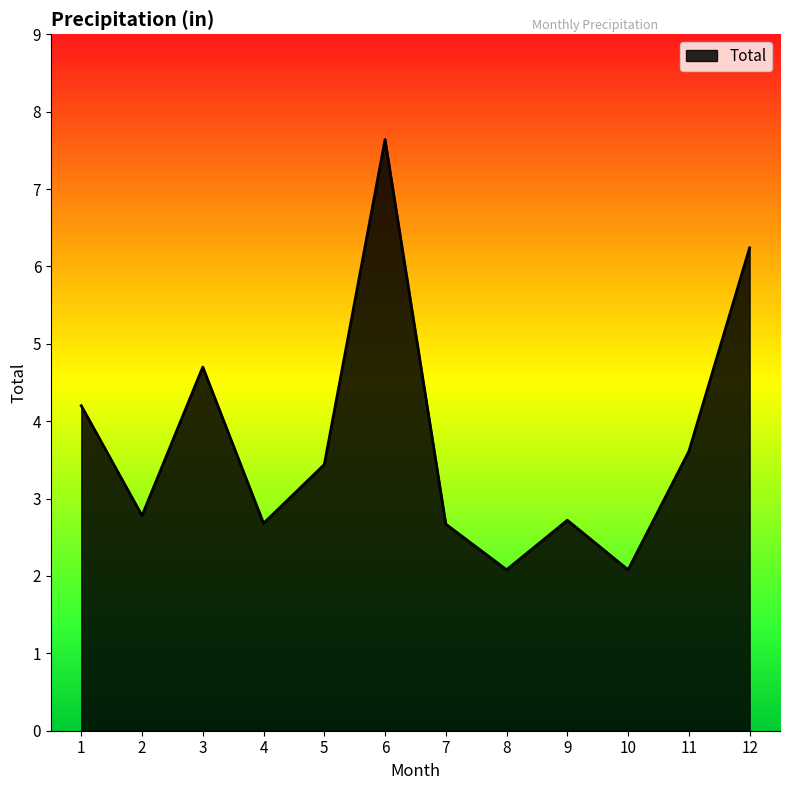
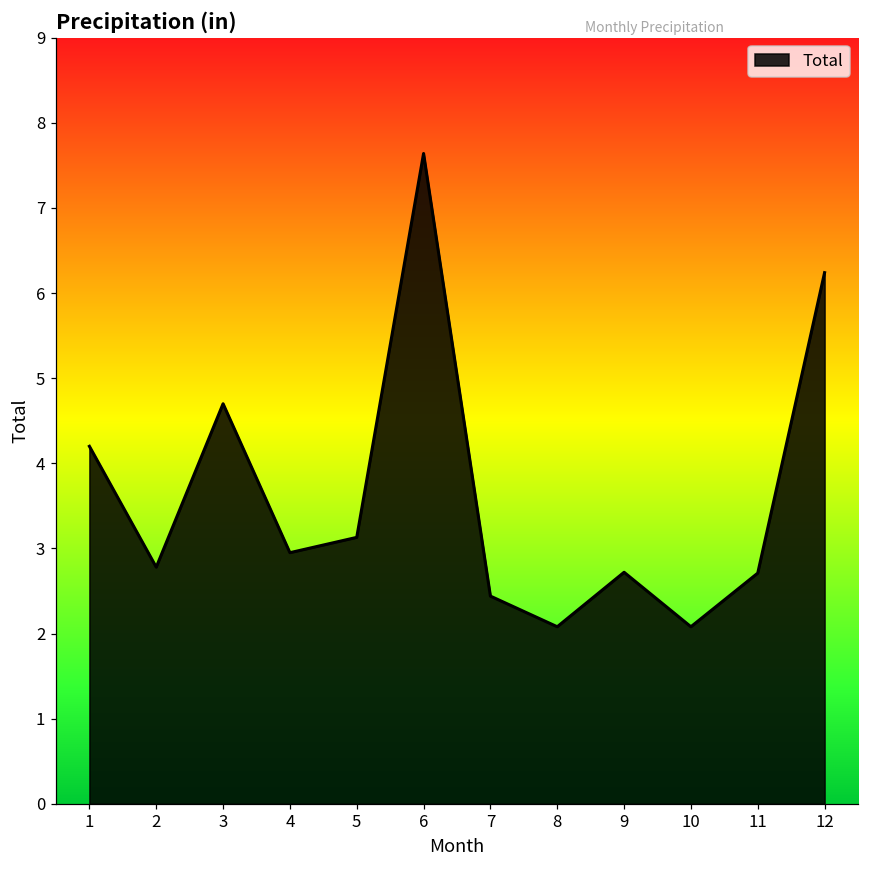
4: 2.7 -> 3.0
5: 3.4 -> 3.1
7: 2.7 -> 2.4
11: 3.6 -> 2.7
